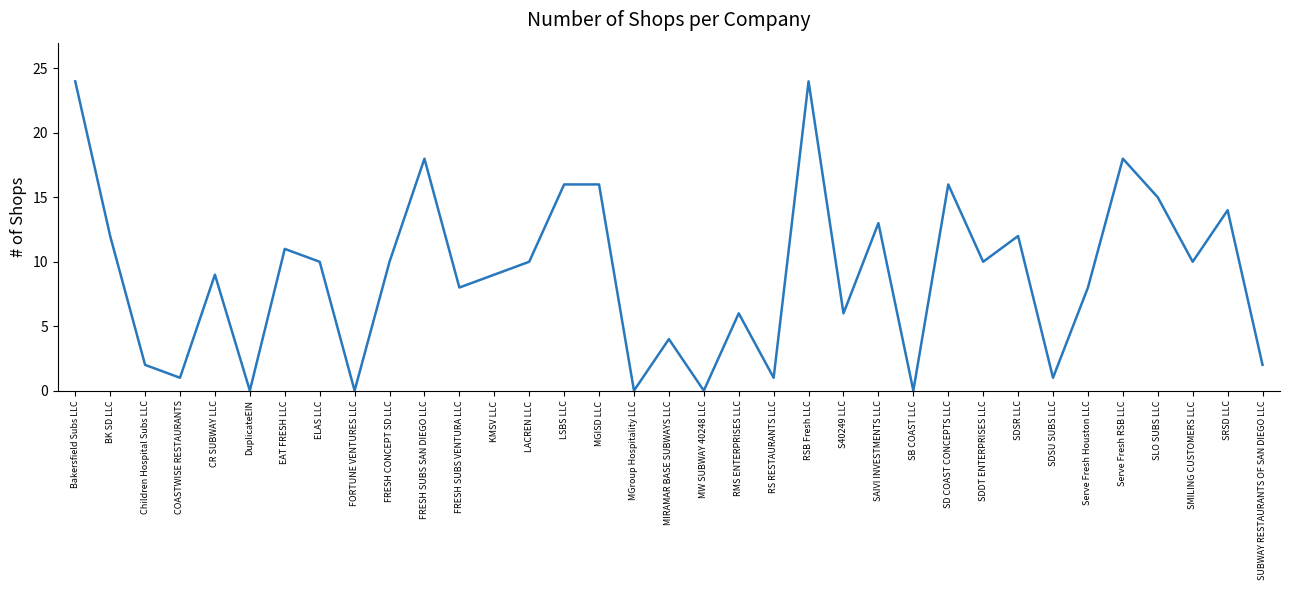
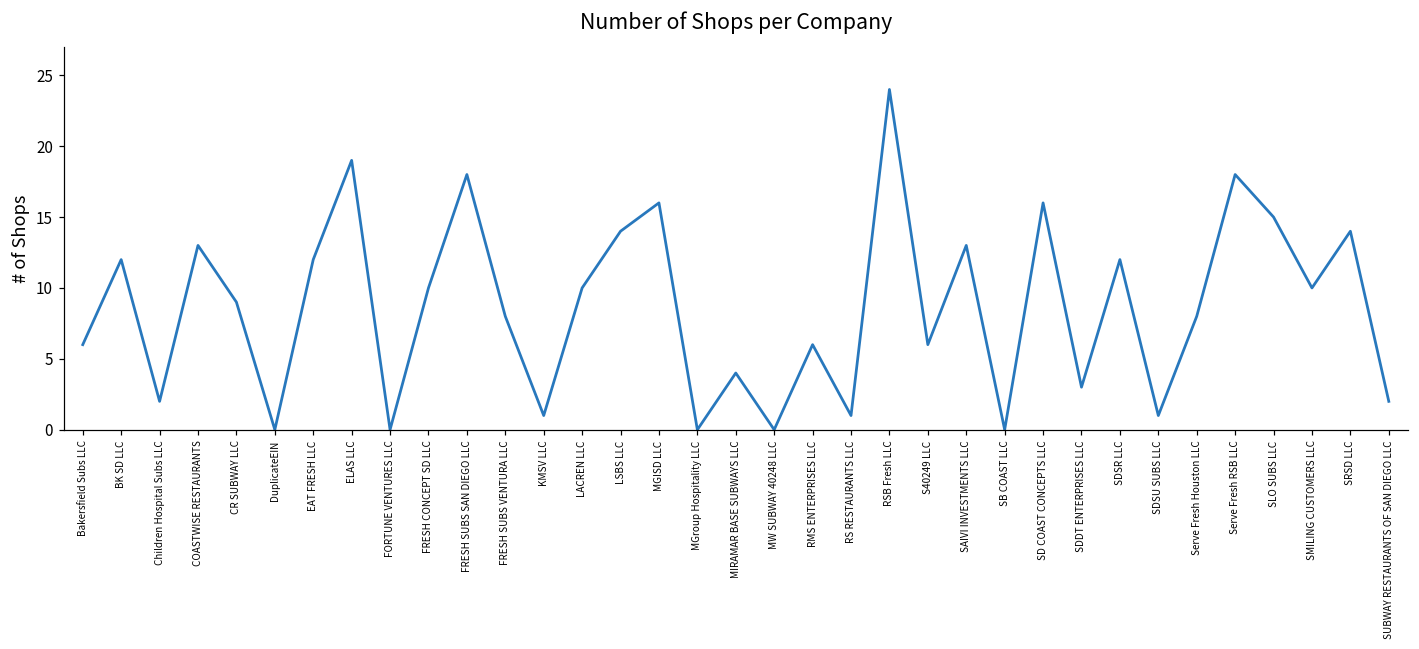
Bakersfield Subs LLC: 24 -> 6
COASTWISE RESTAURANTS: 1 -> 13
EAT FRESH LLC: 11 -> 12
ELAS LLC: 10 -> 19
KMSV LLC: 9 -> 1
LSBS LLC: 16 -> 14
SDDT ENTERPRISES LLC: 10 -> 3
